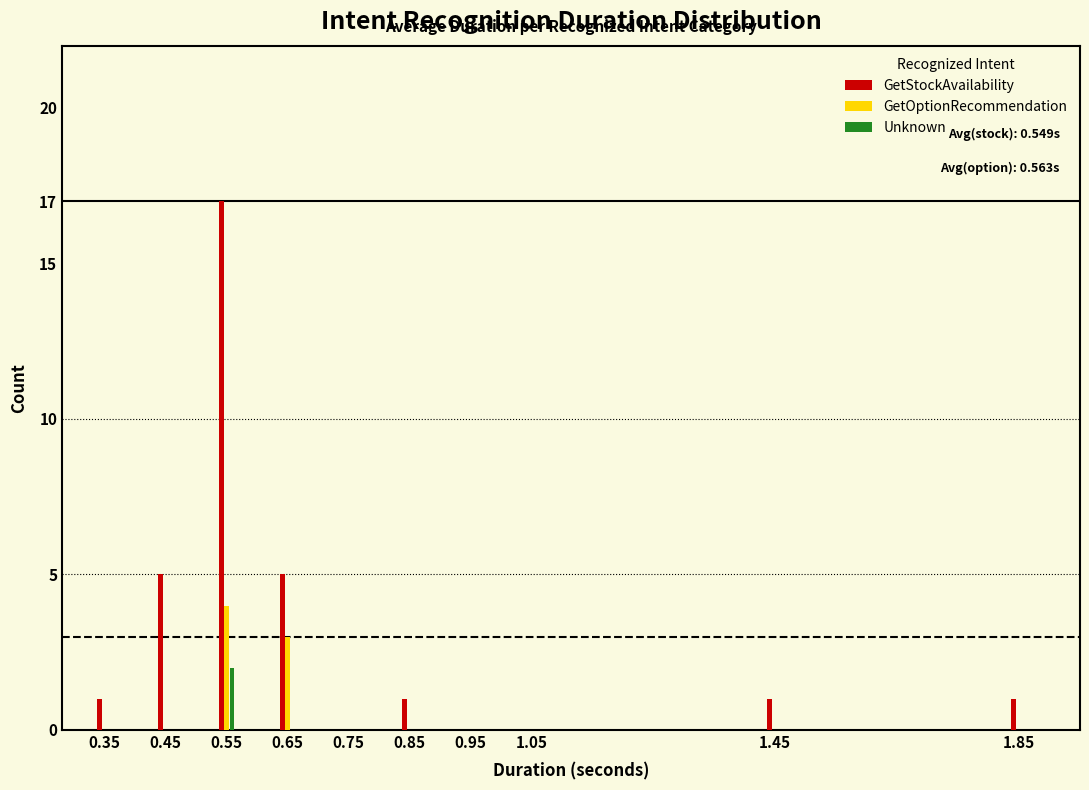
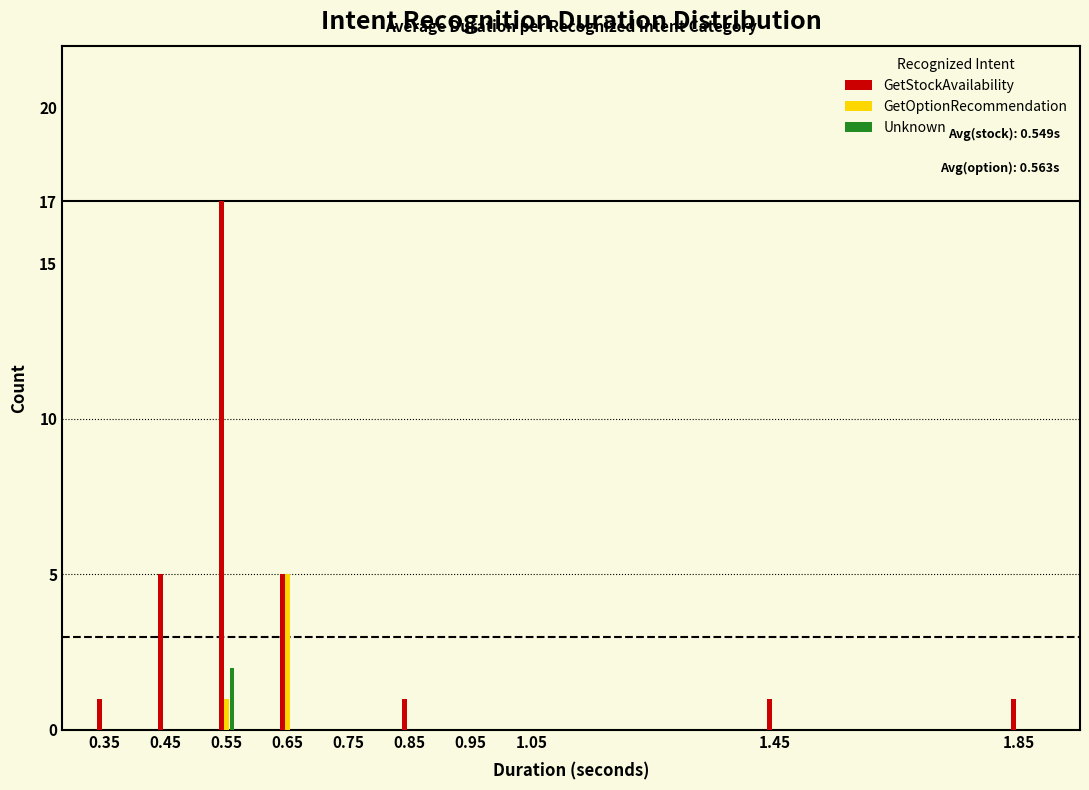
GetOptionRecommendation, 0.55: 4 -> 1
GetOptionRecommendation, 0.65: 3 -> 5
